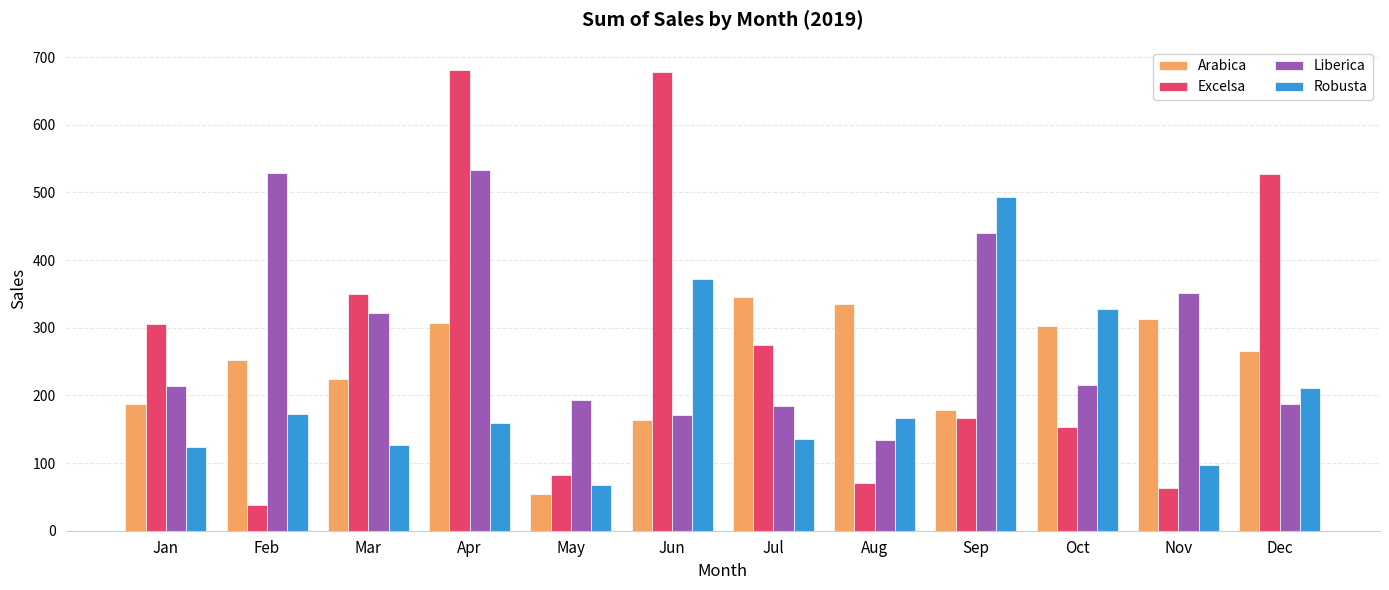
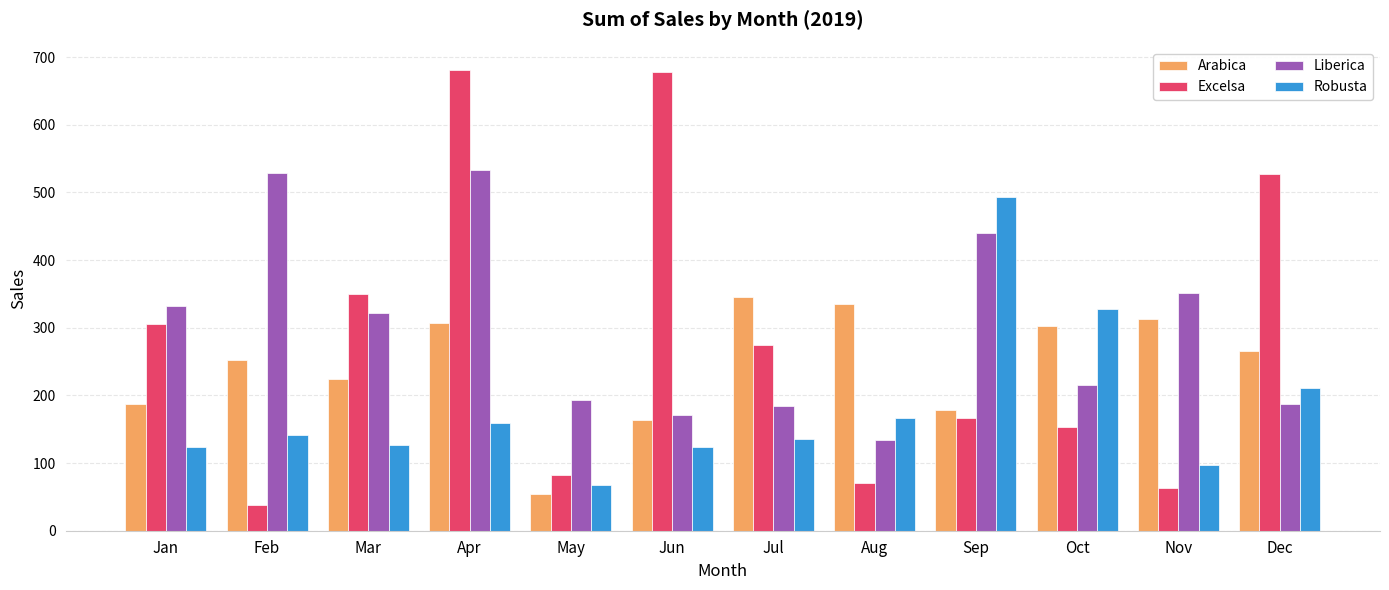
Liberica, Jan: 210 -> 330
Robusta, Feb: 170 -> 140
Robusta, Jun: 370 -> 120
